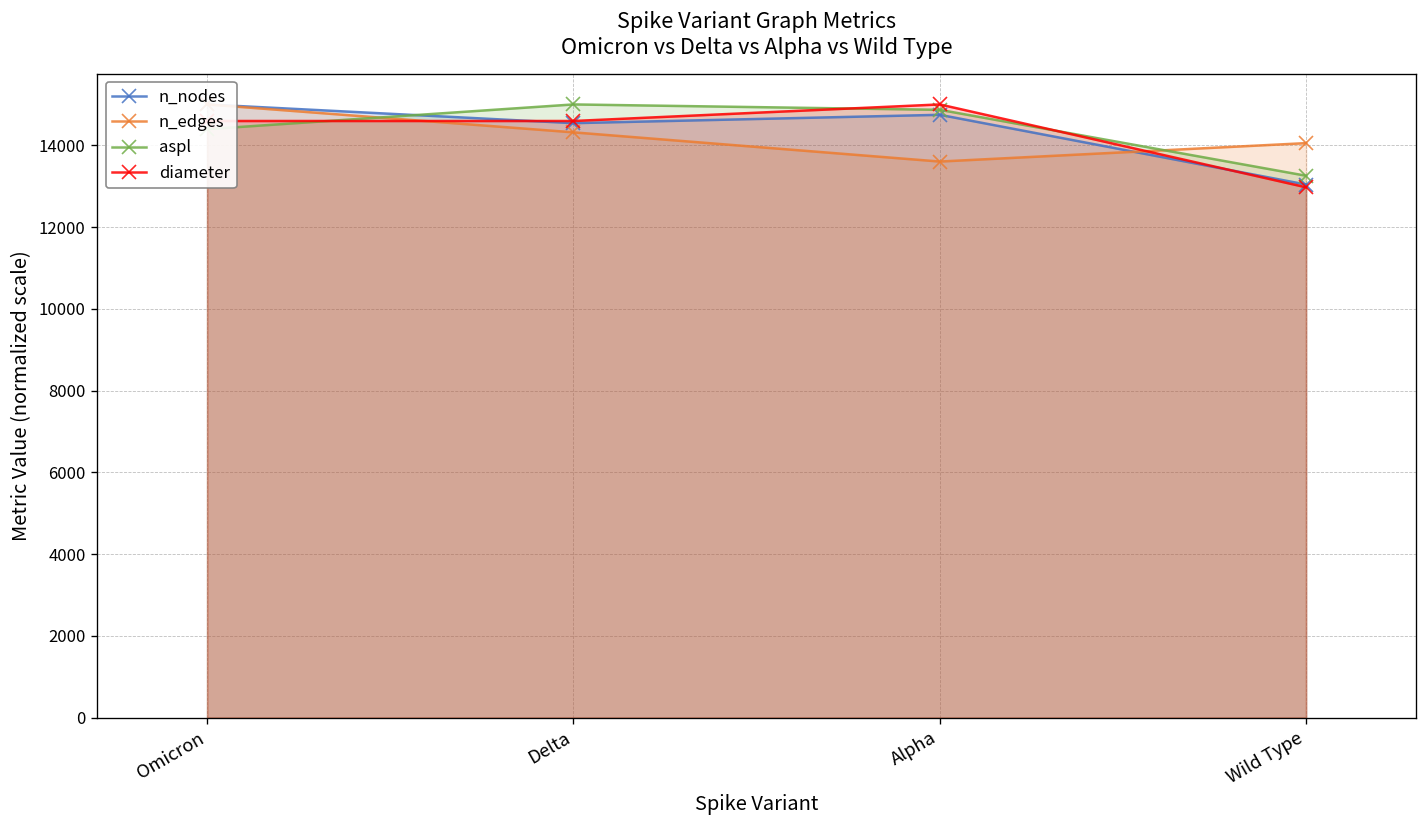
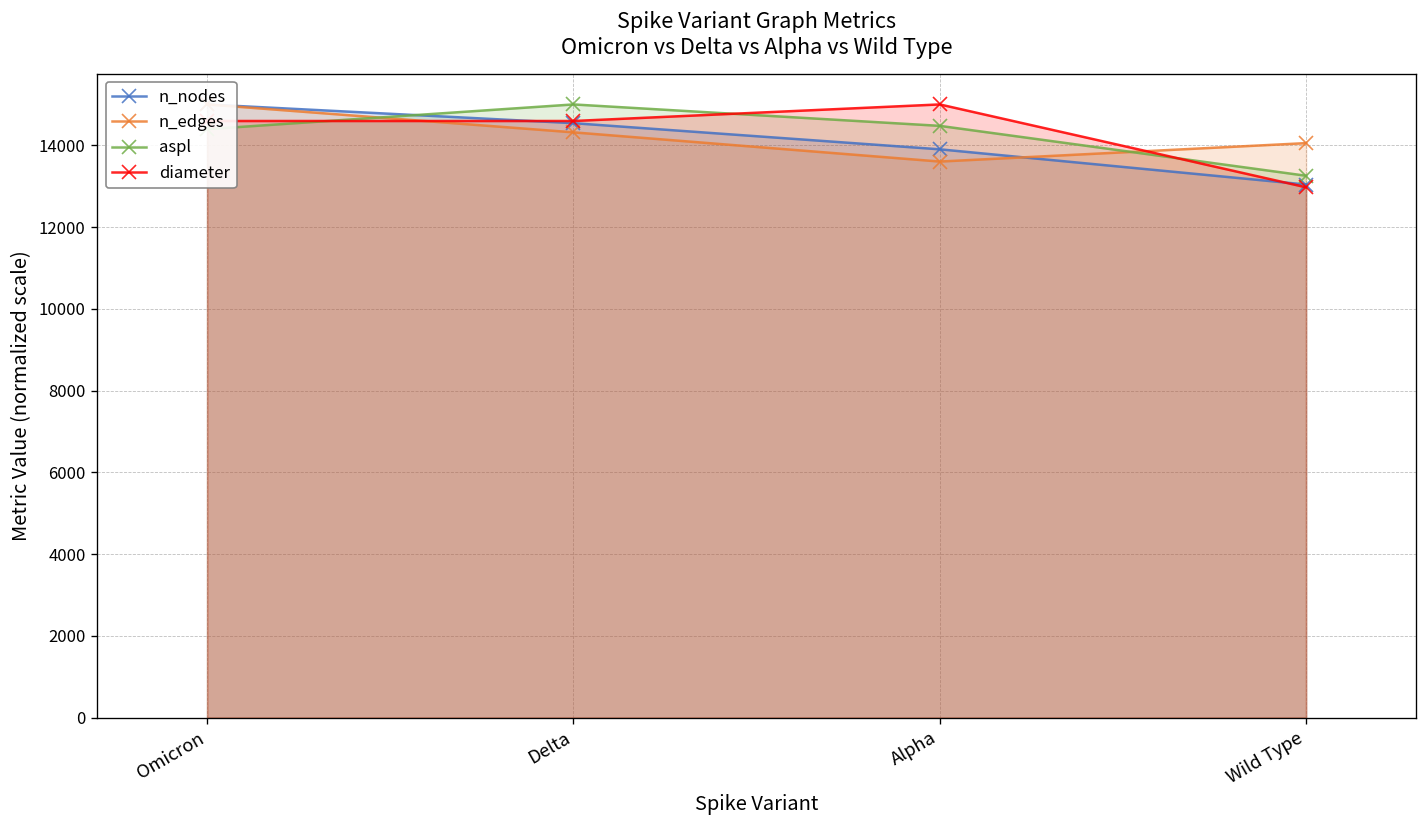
n_nodes, Alpha: 14700 -> 13900
aspl, Alpha: 14900 -> 14500
